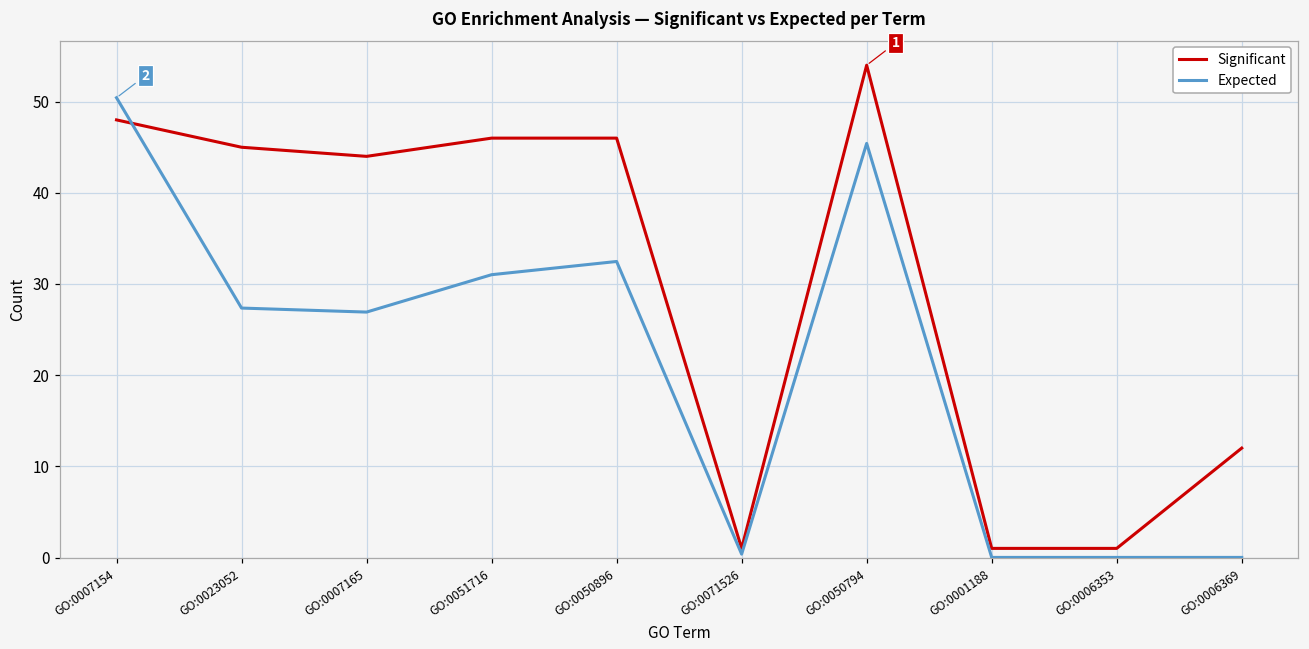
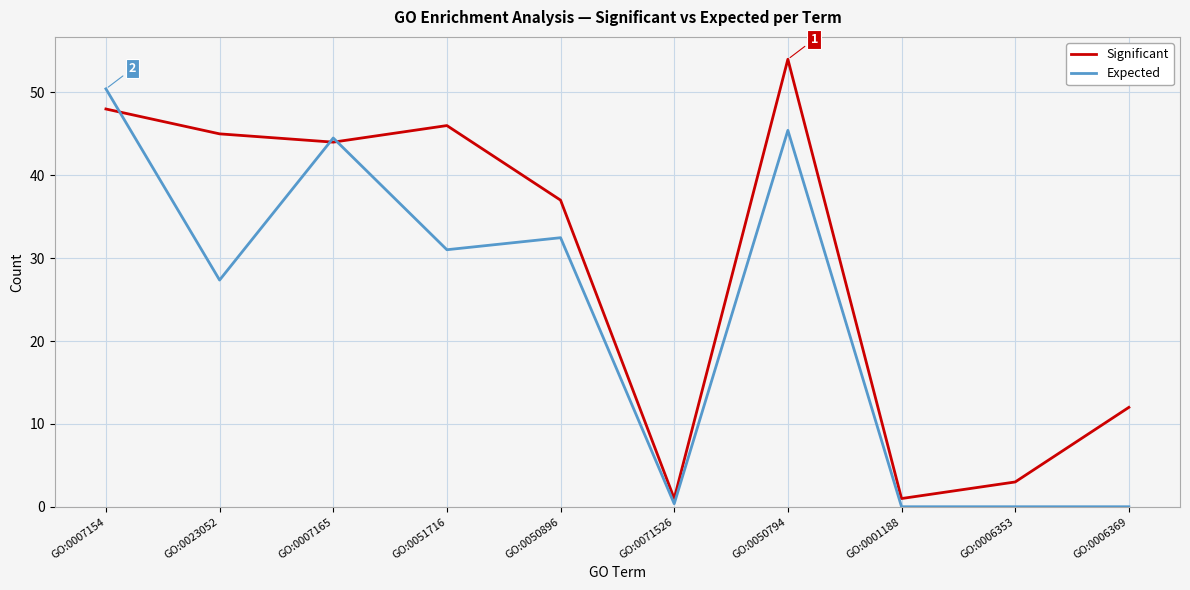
Expected, GO:0007165: 27 -> 45
Significant, GO:0050896: 46 -> 37
Significant, GO:0006353: 1 -> 3
